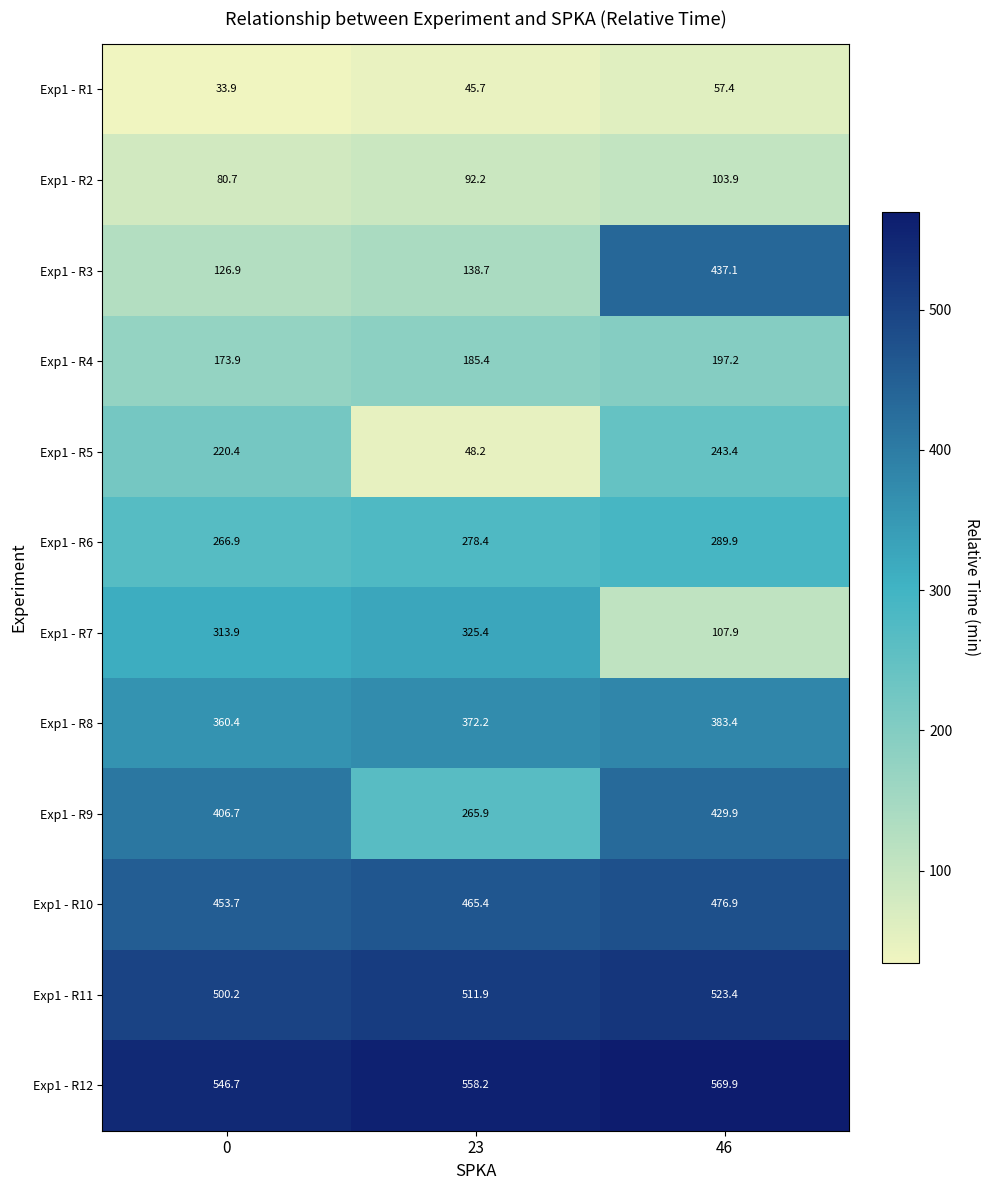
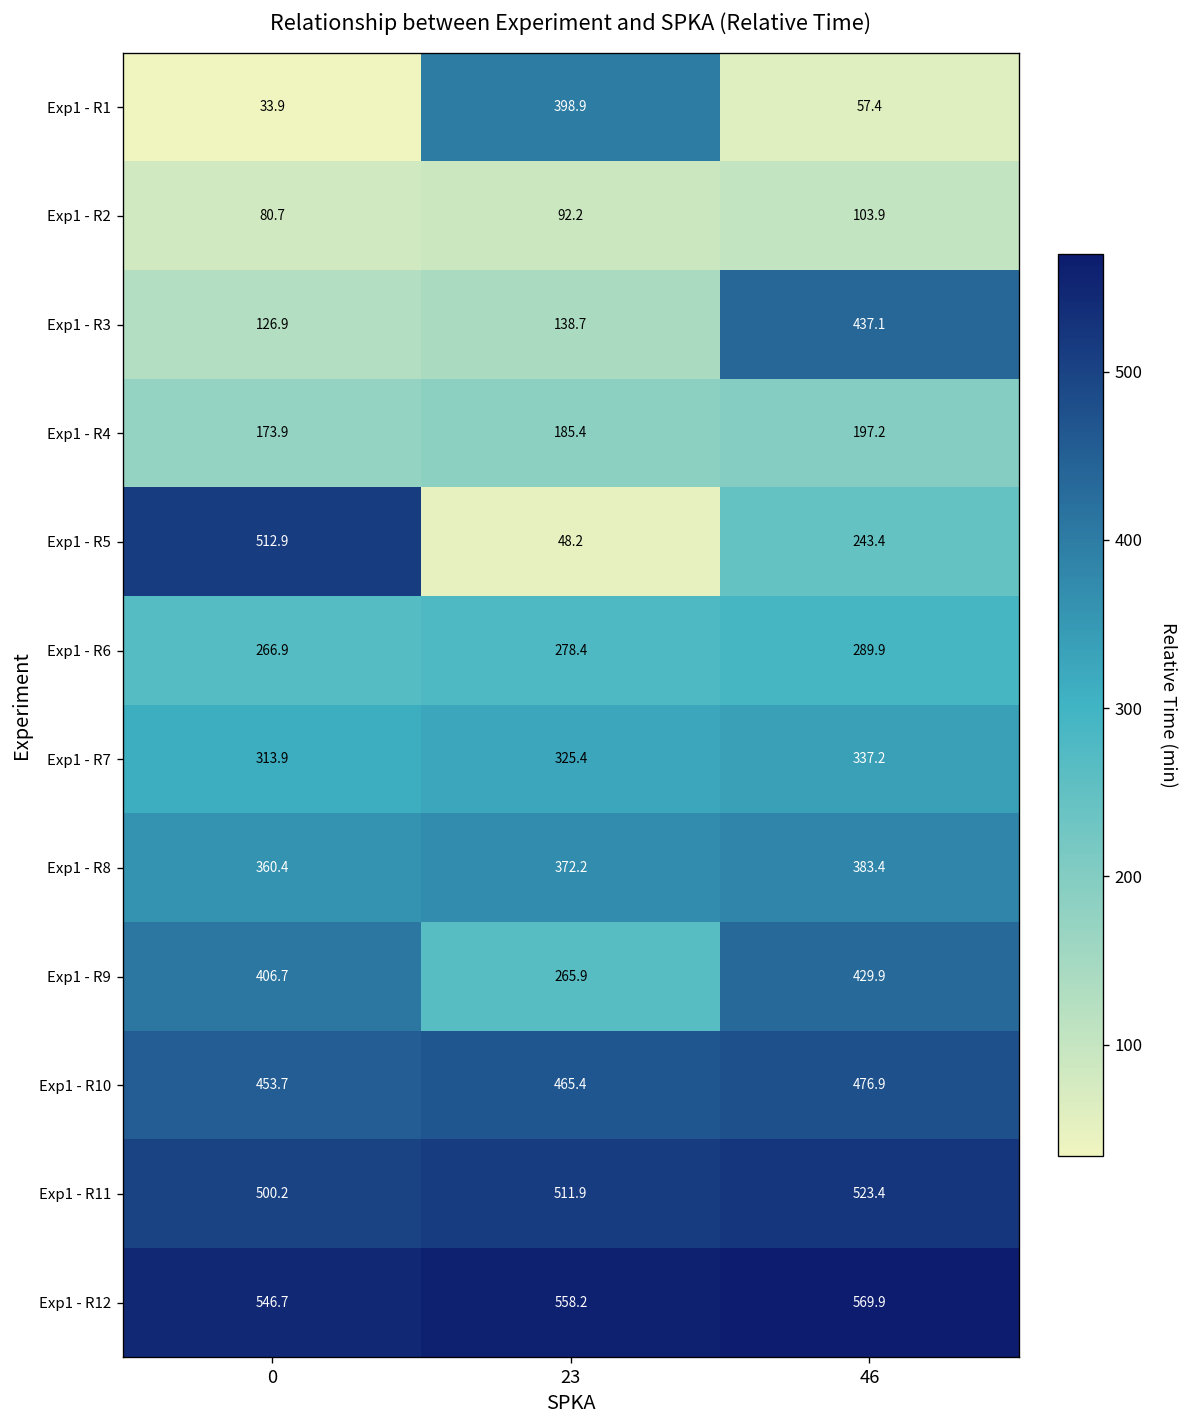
Exp1 - R1, 23: 45.7 -> 398.9
Exp1 - R5, 0: 220.4 -> 512.9
Exp1 - R7, 46: 107.9 -> 337.2
